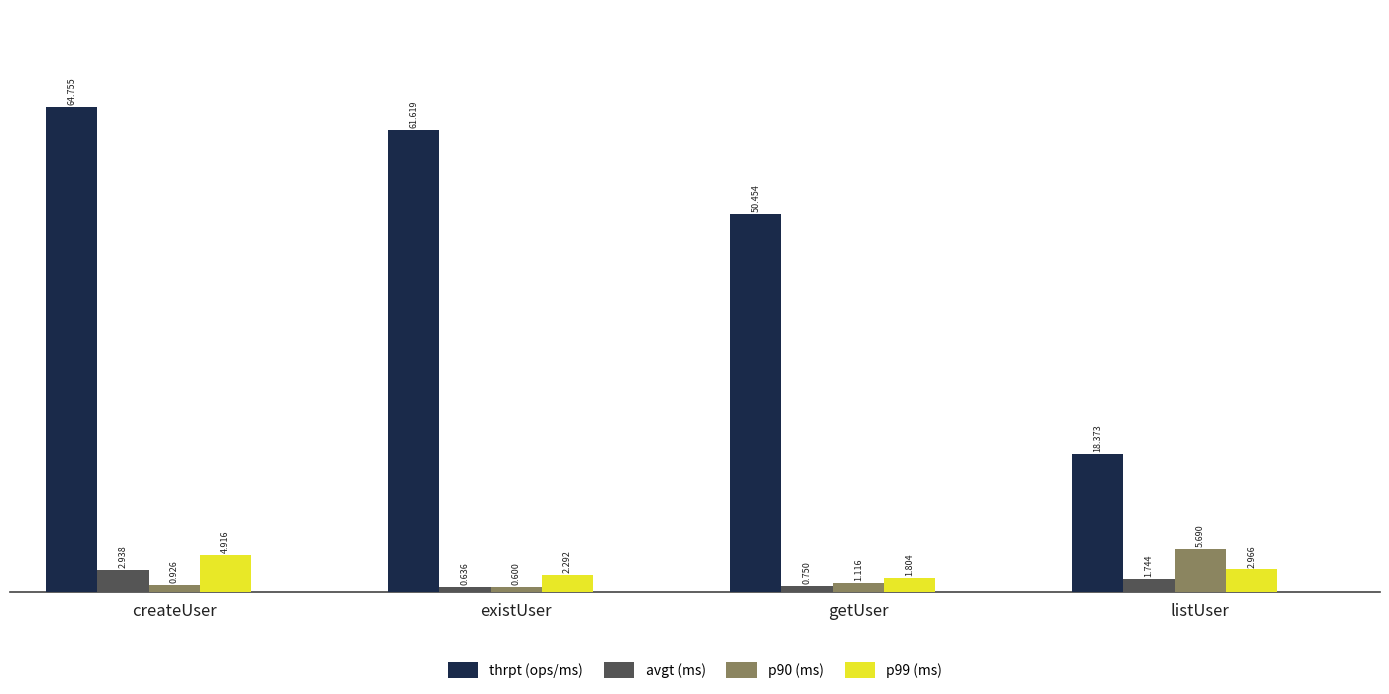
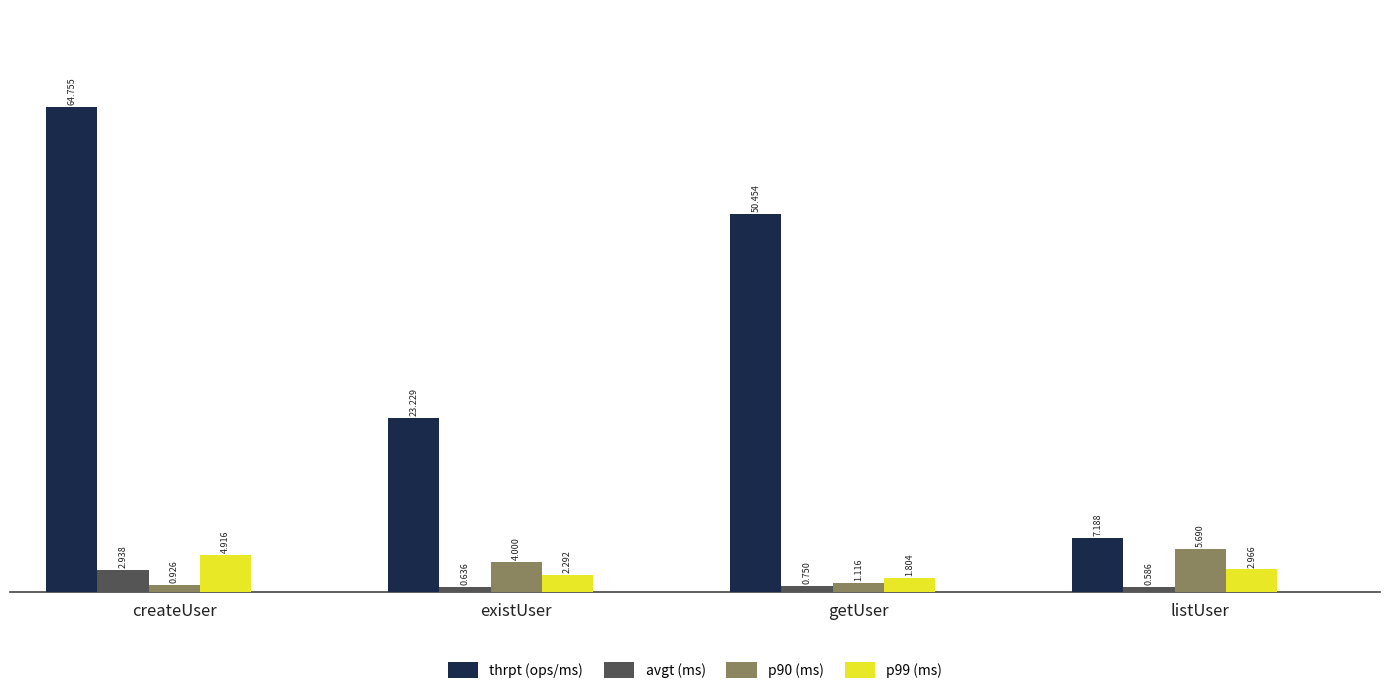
thrpt (ops/ms), existUser: 61.619 -> 23.229
p90 (ms), existUser: 0.600 -> 4.000
thrpt (ops/ms), listUser: 18.373 -> 7.188
avgt (ms), listUser: 1.744 -> 0.586
